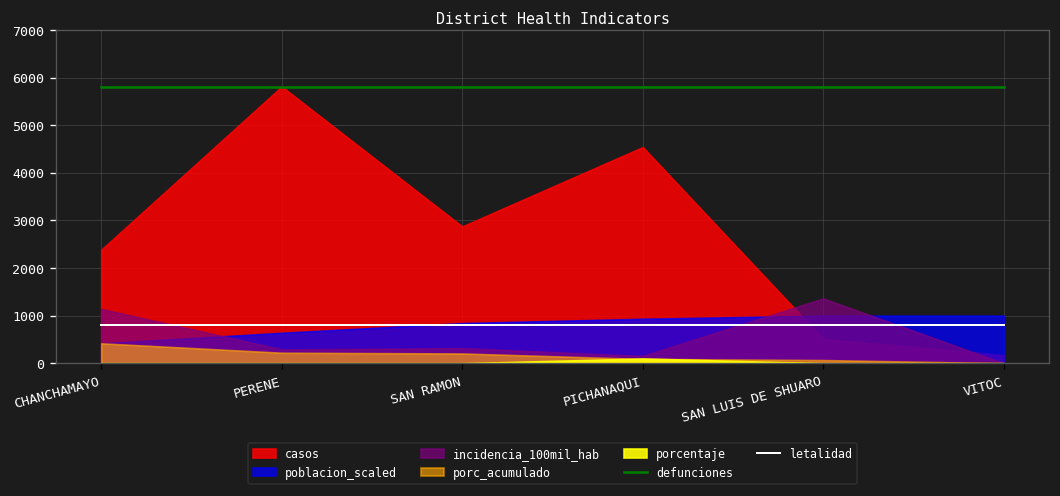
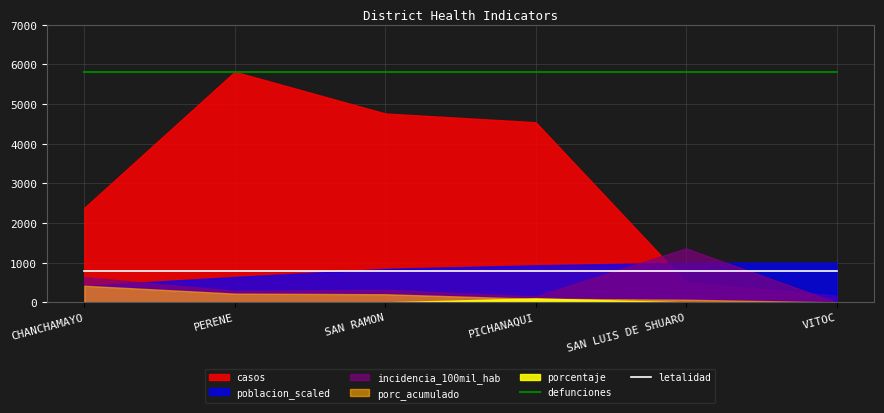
incidencia_100mil_hab, CHANCHAMAYO: 1100 -> 600
casos, SAN RAMON: 2900 -> 4800
